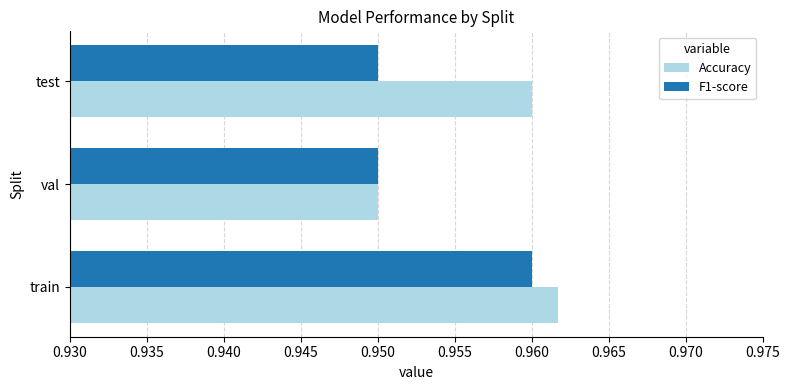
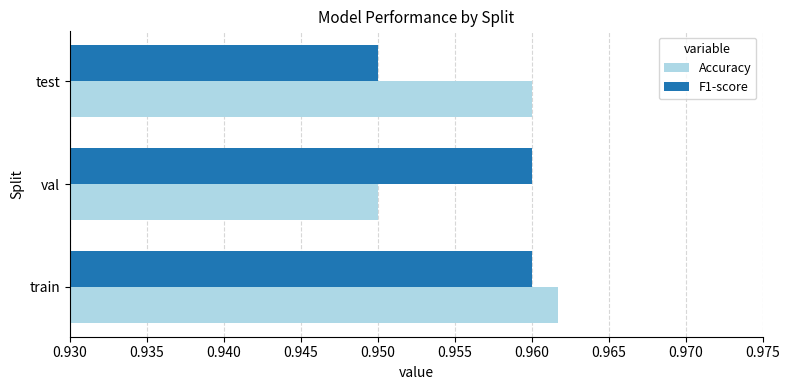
F1-score, val: 0.95 -> 0.96
